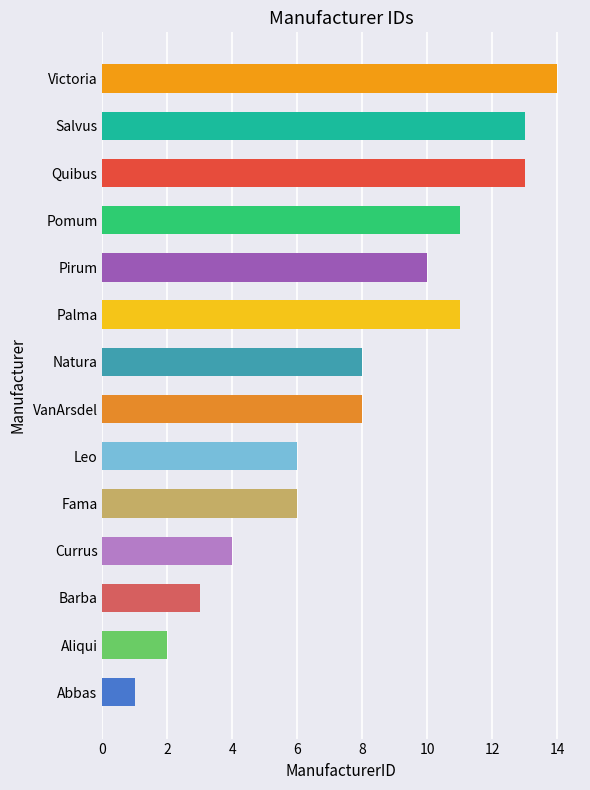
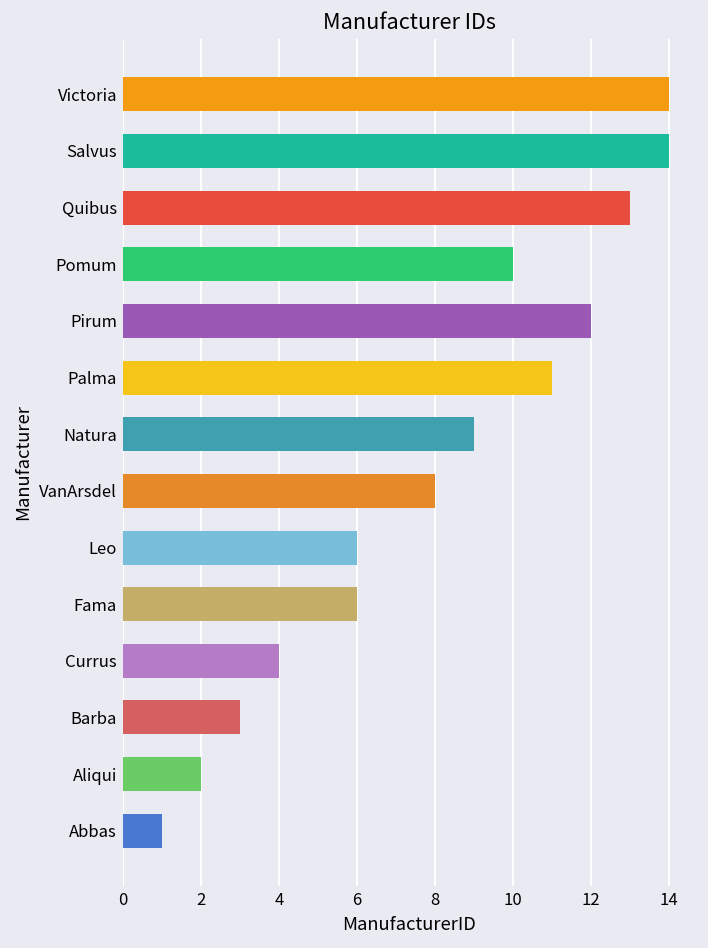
Salvus: 13 -> 14
Pomum: 11 -> 10
Pirum: 10 -> 12
Natura: 8 -> 9
